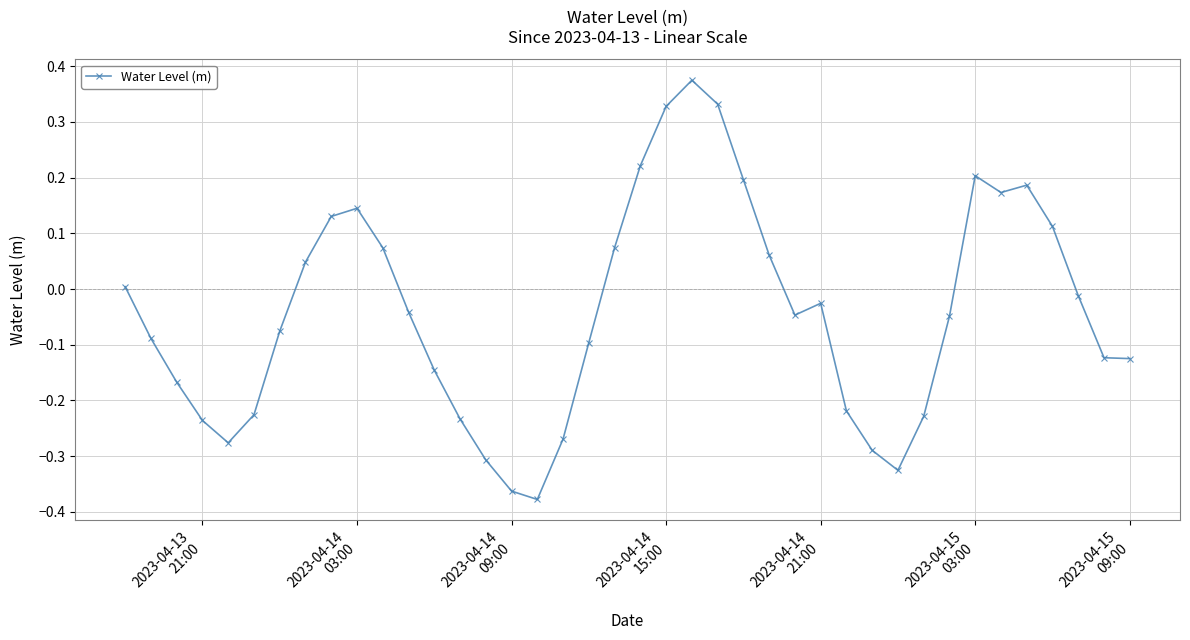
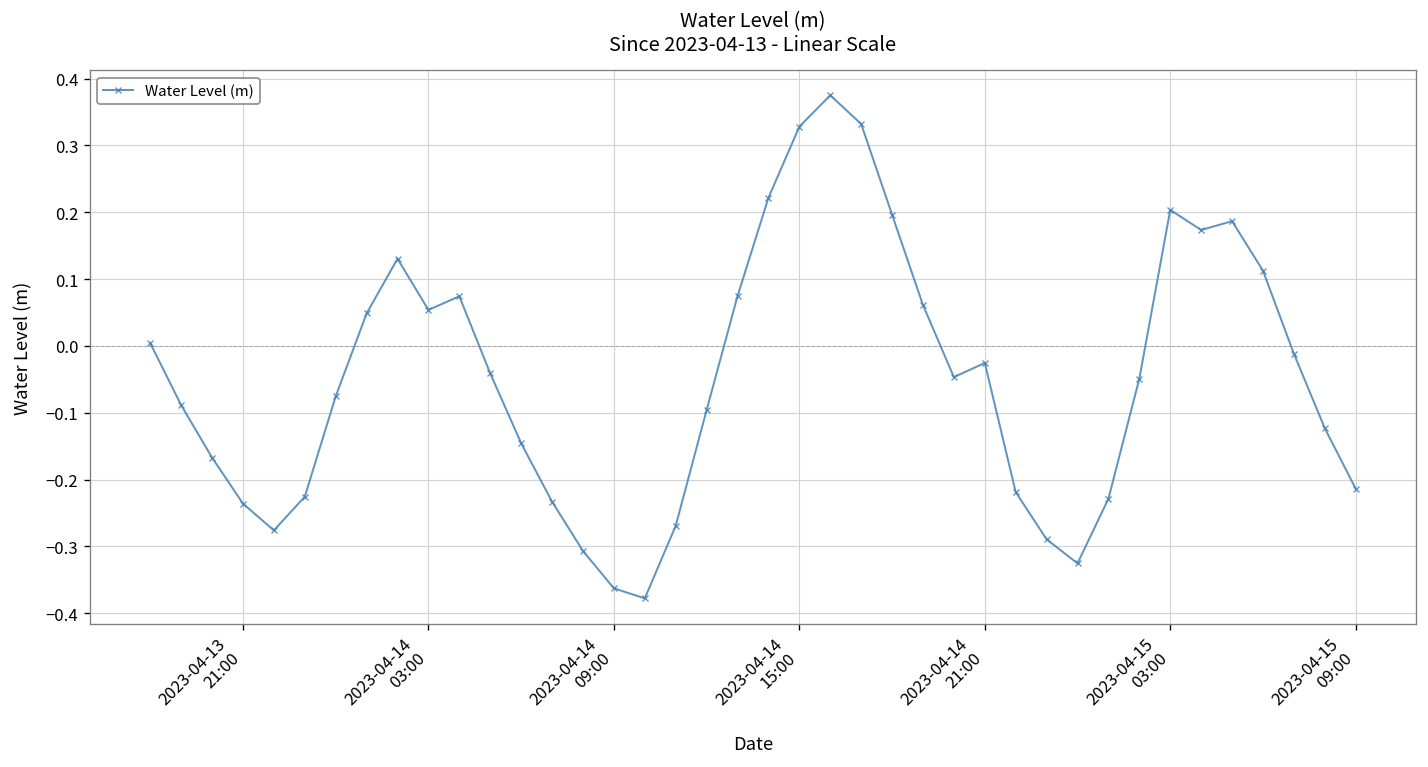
2023-04-14 03:00: 0.15 -> 0.05
2023-04-15 09:00: -0.12 -> -0.21
